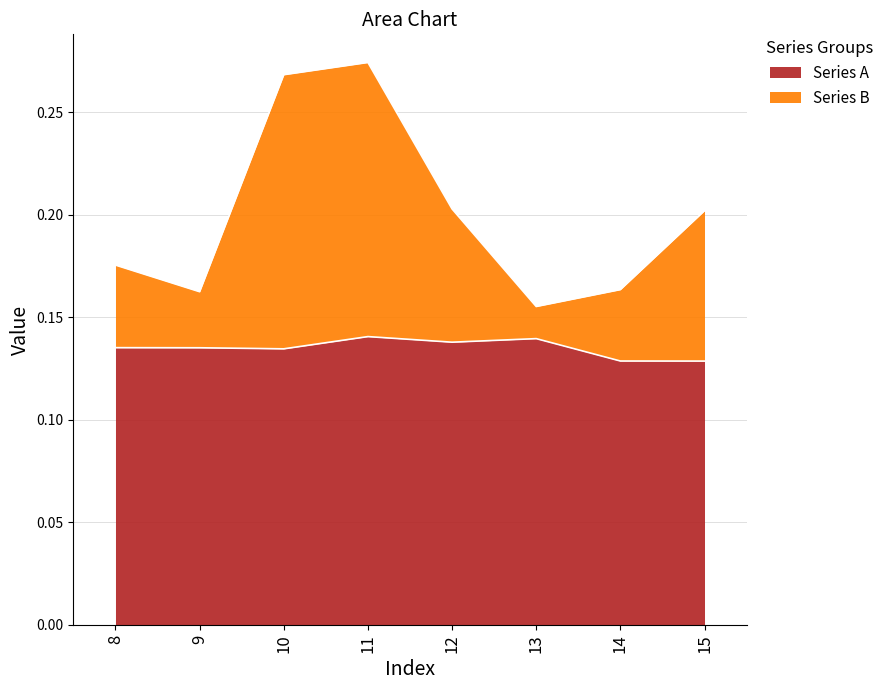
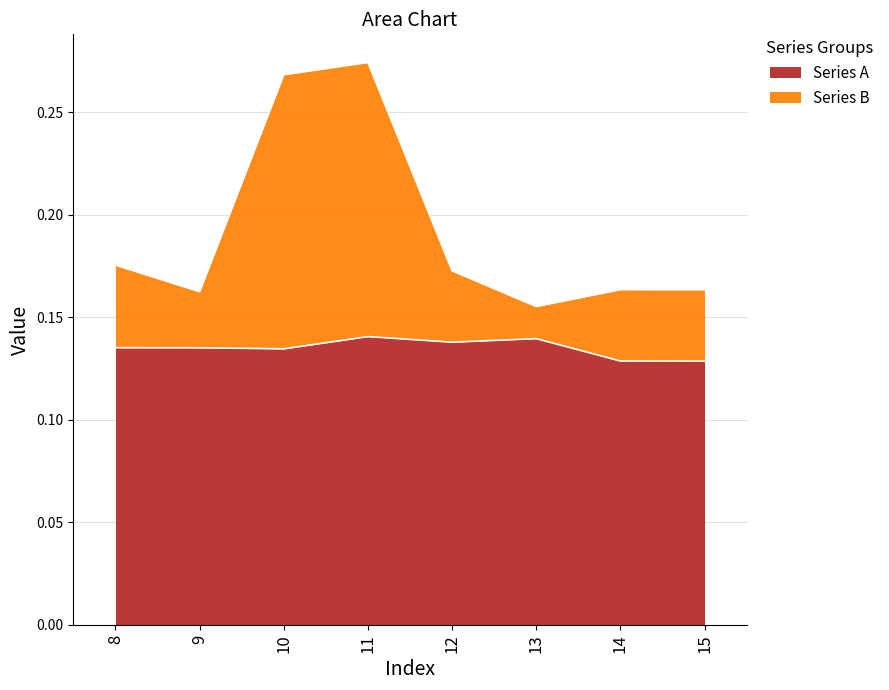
Series B, 12: 0.065 -> 0.035
Series B, 15: 0.073 -> 0.035
